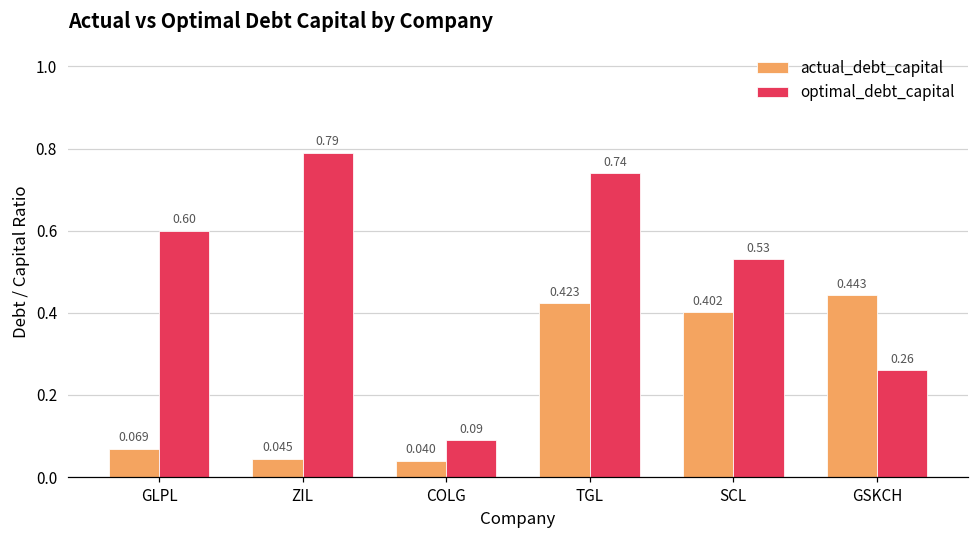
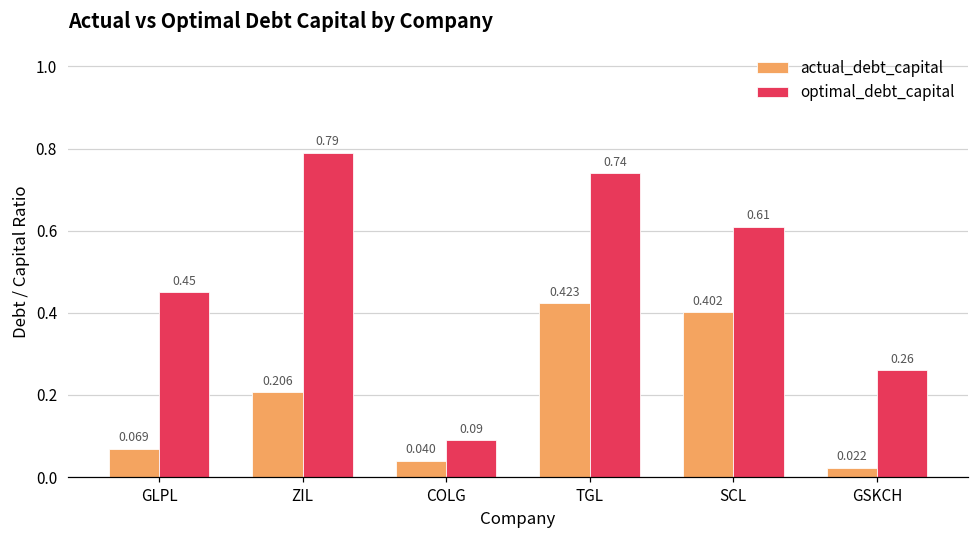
optimal_debt_capital, GLPL: 0.60 -> 0.45
actual_debt_capital, ZIL: 0.045 -> 0.206
optimal_debt_capital, SCL: 0.53 -> 0.61
actual_debt_capital, GSKCH: 0.443 -> 0.022
